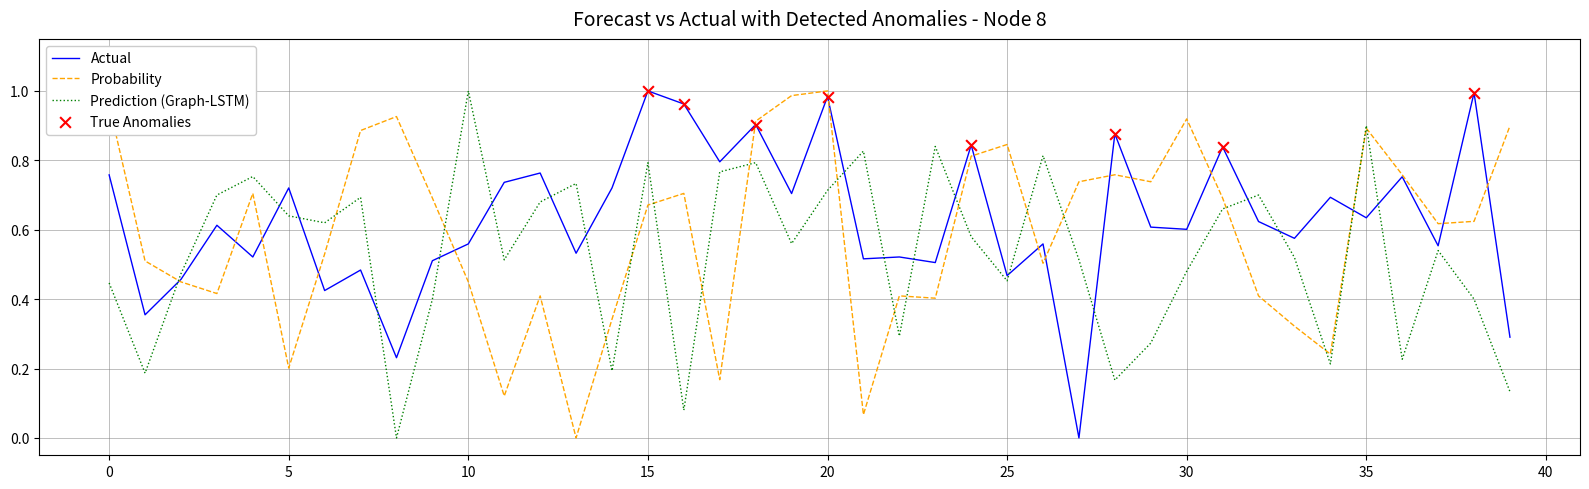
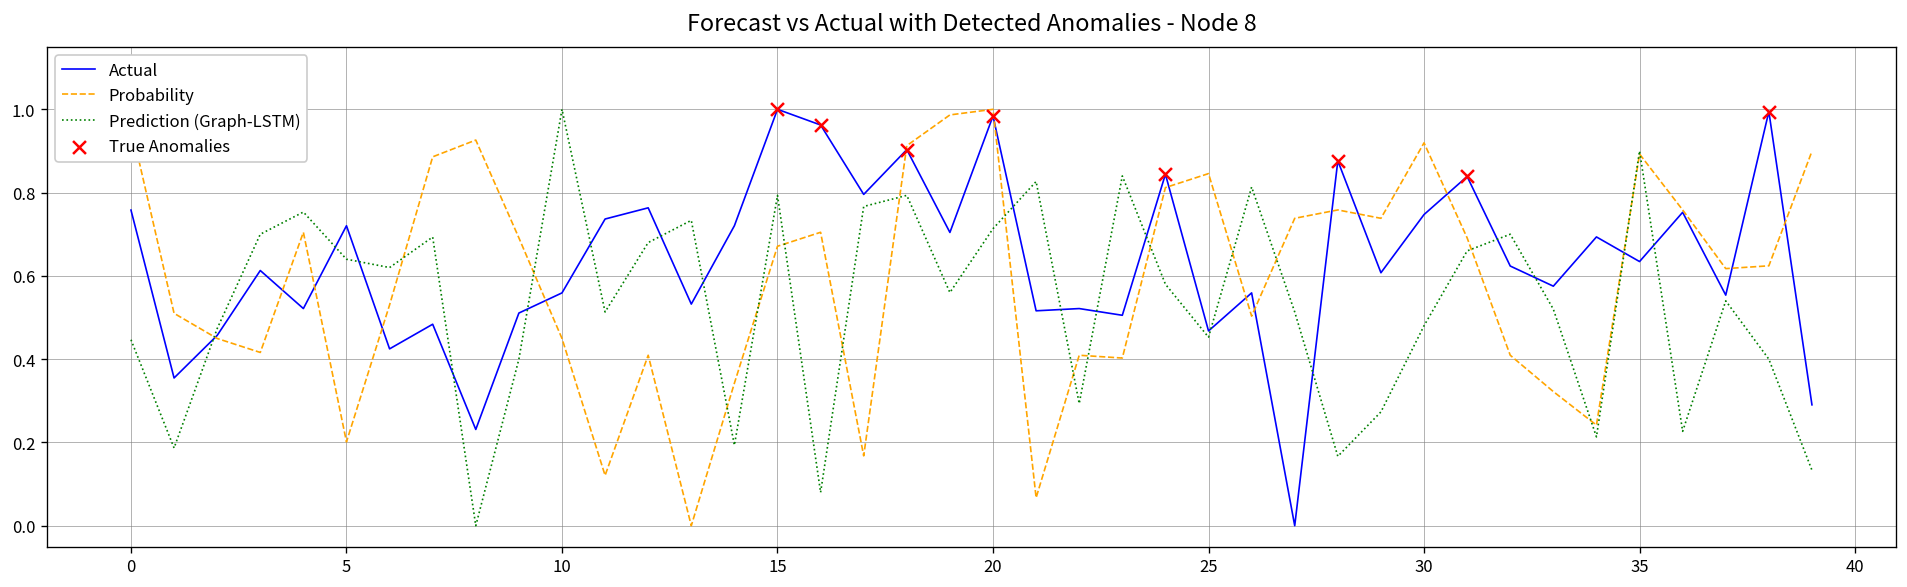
Actual, 30: 0.60 -> 0.75
